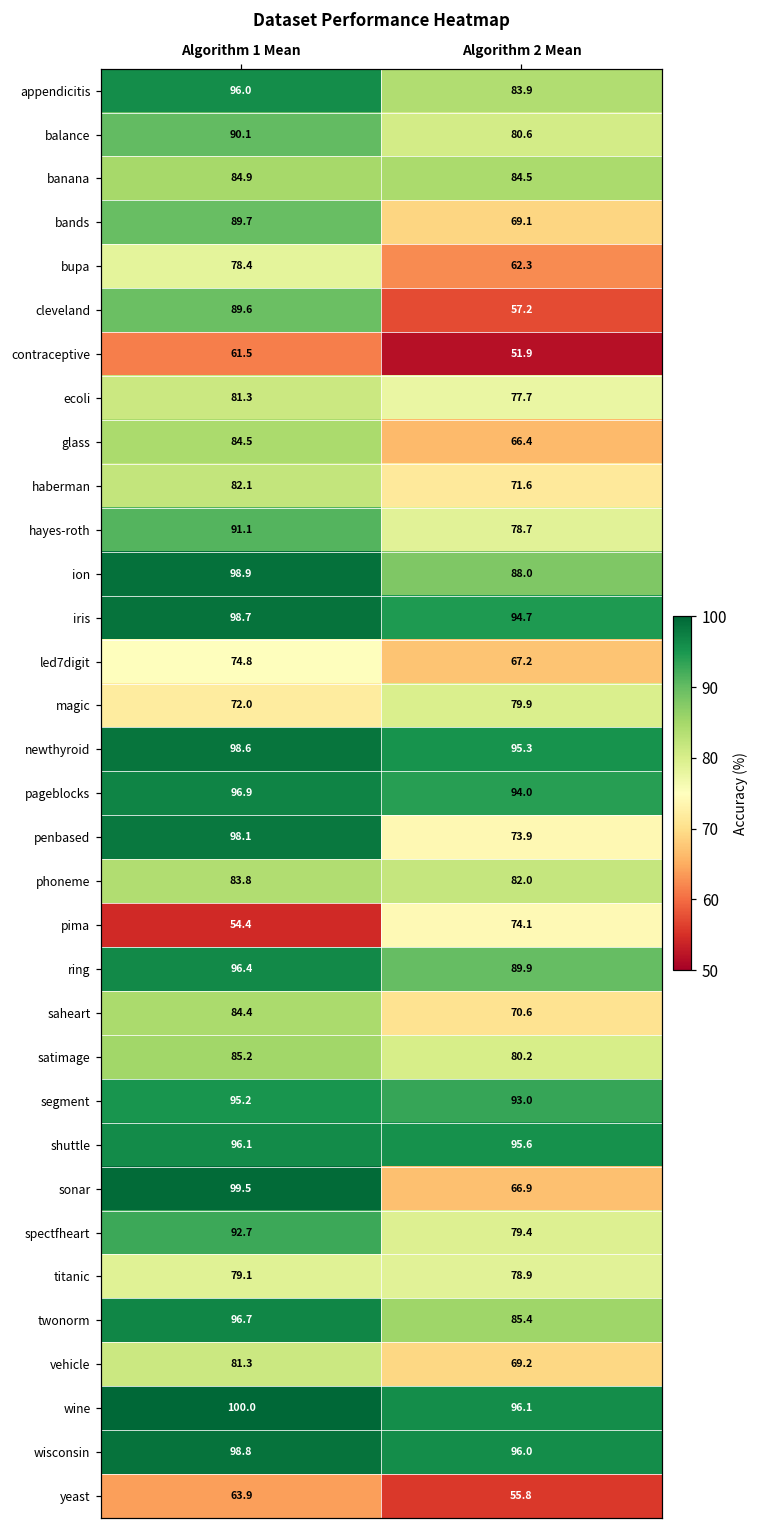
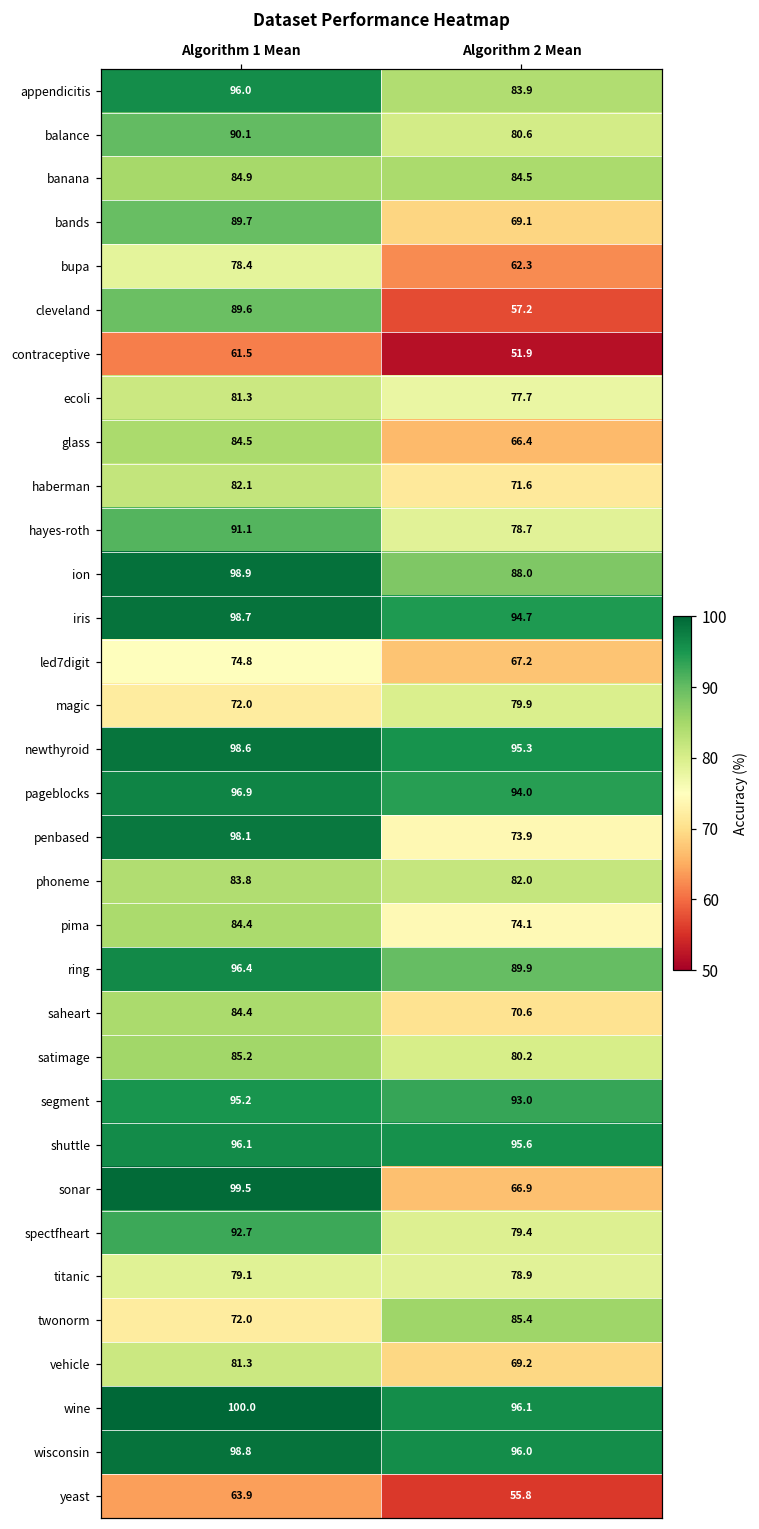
pima, Algorithm 1 Mean: 54.4 -> 84.4
twonorm, Algorithm 1 Mean: 96.7 -> 72.0
